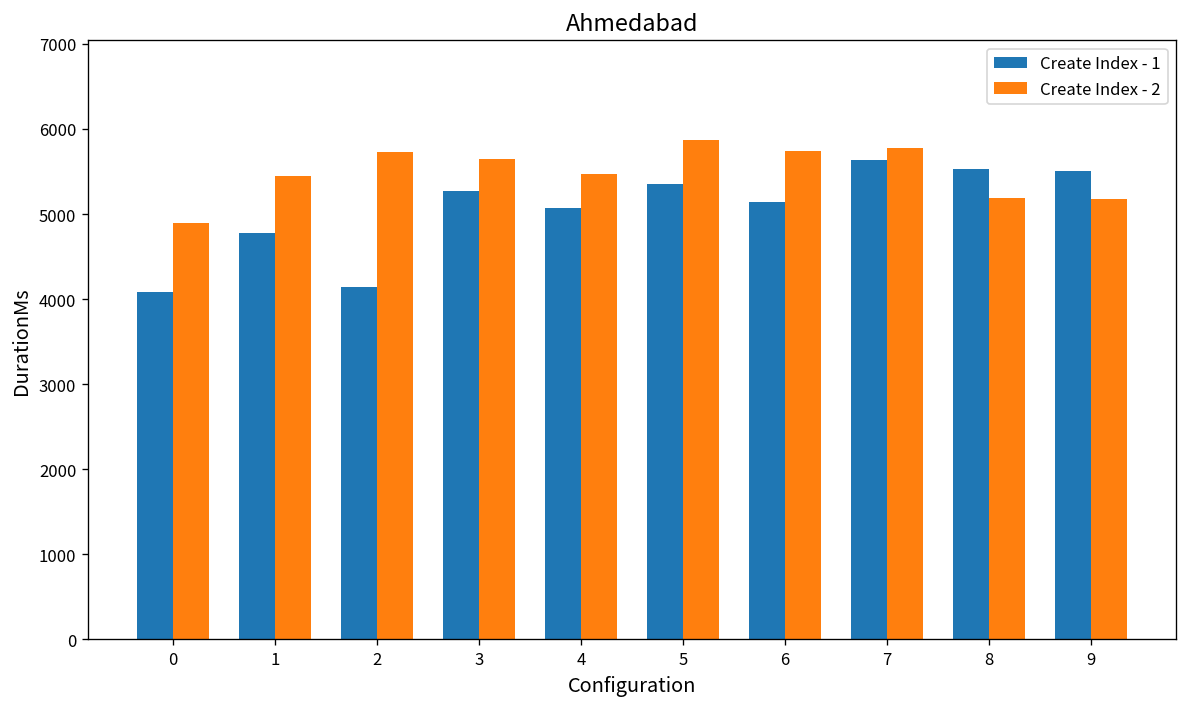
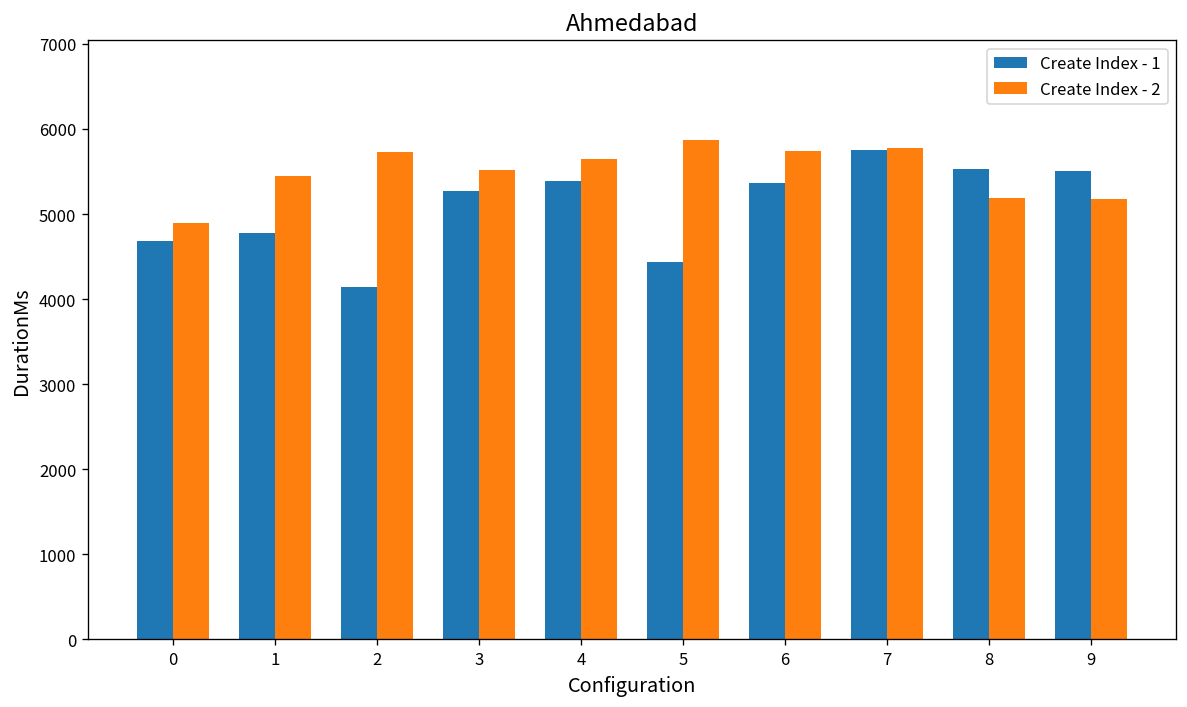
Create Index - 1, 0: 4100 -> 4700
Create Index - 2, 3: 5700 -> 5500
Create Index - 1, 4: 5100 -> 5400
Create Index - 2, 4: 5500 -> 5700
Create Index - 1, 5: 5400 -> 4400
Create Index - 1, 6: 5100 -> 5400
Create Index - 1, 7: 5600 -> 5800
